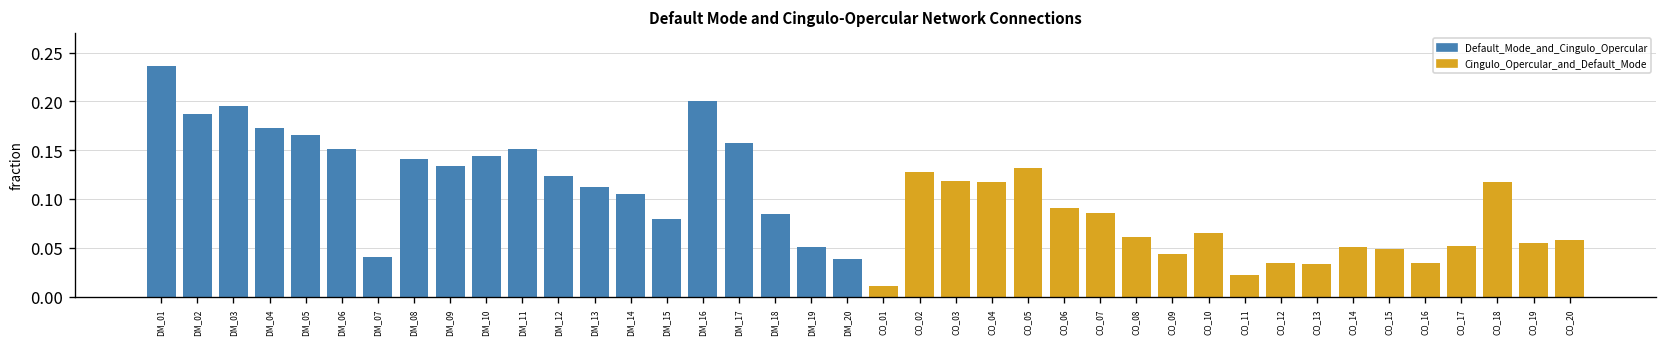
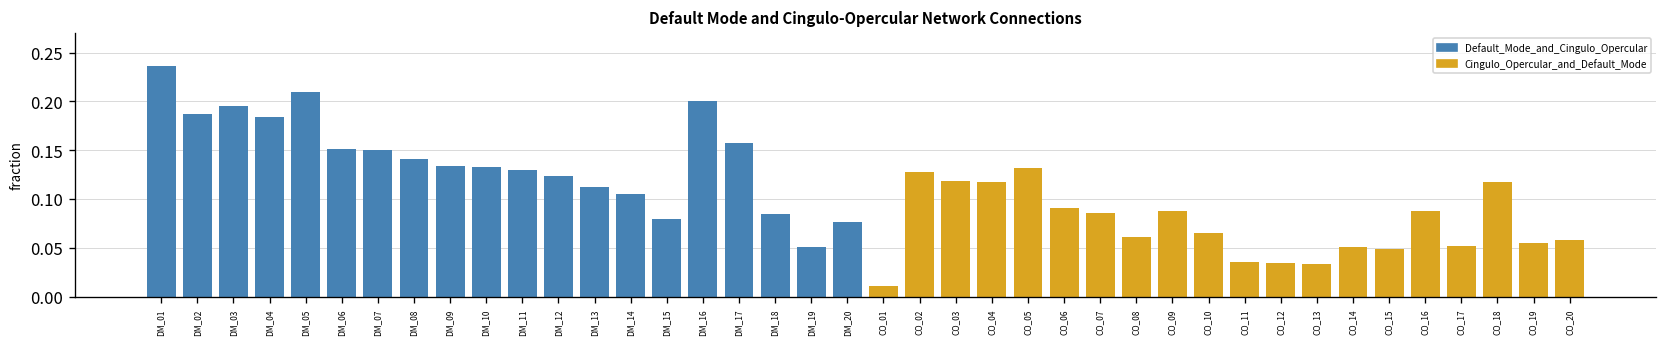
Default_Mode_and_Cingulo_Opercular, DM_04: 0.17 -> 0.18
Default_Mode_and_Cingulo_Opercular, DM_05: 0.17 -> 0.21
Default_Mode_and_Cingulo_Opercular, DM_07: 0.04 -> 0.15
Default_Mode_and_Cingulo_Opercular, DM_10: 0.14 -> 0.13
Default_Mode_and_Cingulo_Opercular, DM_11: 0.15 -> 0.13
Default_Mode_and_Cingulo_Opercular, DM_20: 0.04 -> 0.08
Cingulo_Opercular_and_Default_Mode, CO_09: 0.04 -> 0.09
Cingulo_Opercular_and_Default_Mode, CO_11: 0.02 -> 0.04
Cingulo_Opercular_and_Default_Mode, CO_16: 0.03 -> 0.09
